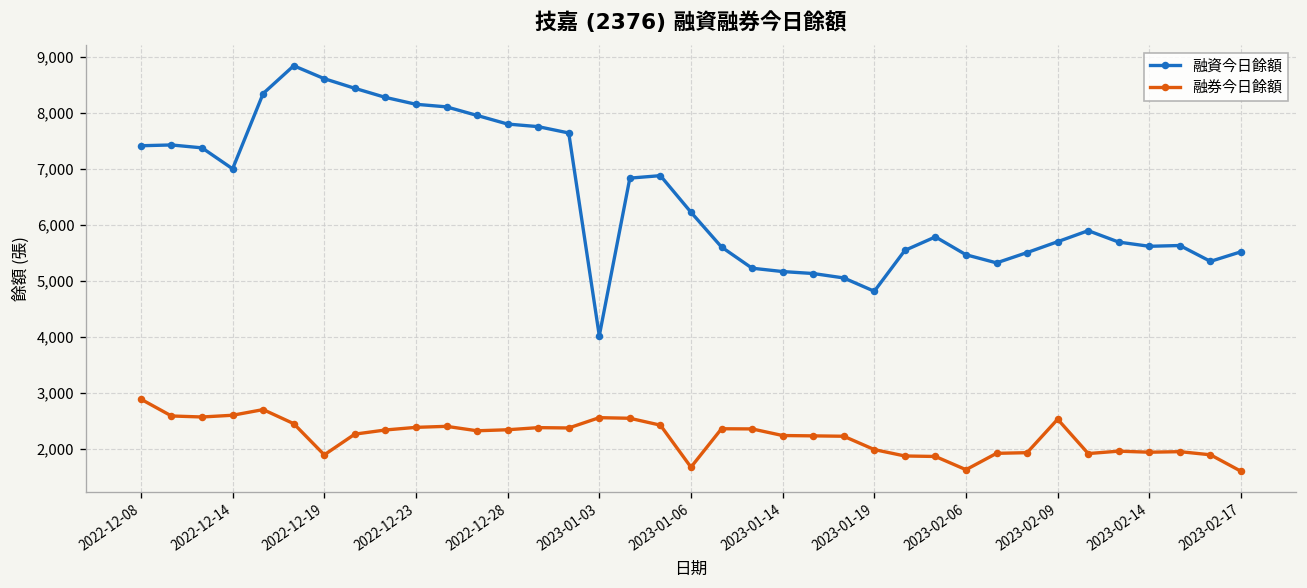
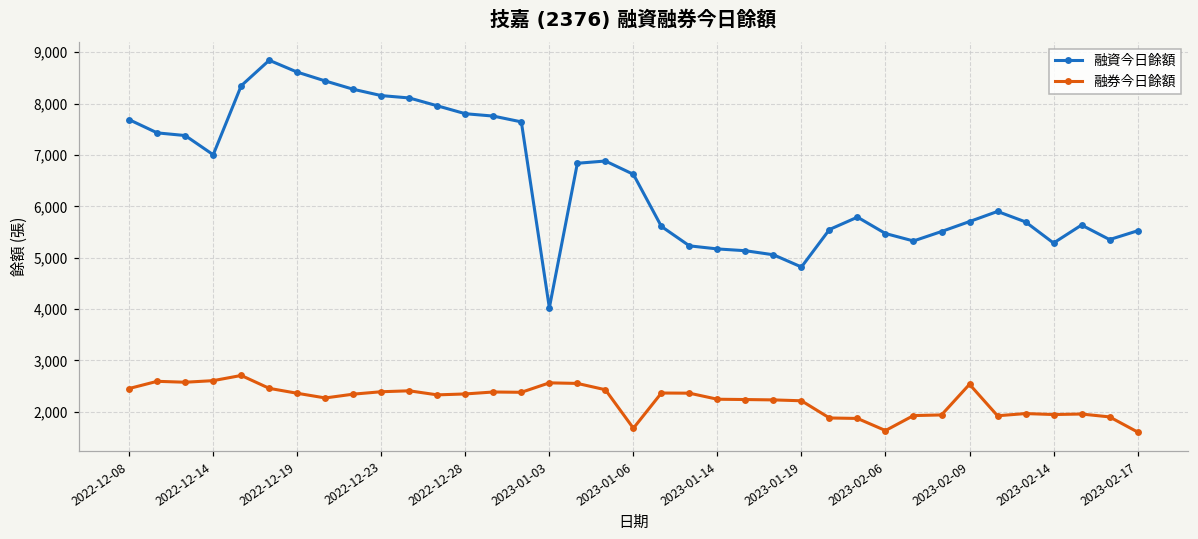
融資今日餘額, 2022-12-08: 7,400 -> 7,700
融券今日餘額, 2022-12-08: 2,900 -> 2,500
融券今日餘額, 2022-12-19: 1,900 -> 2,400
融資今日餘額, 2023-01-06: 6,200 -> 6,600
融券今日餘額, 2023-01-19: 2,000 -> 2,200
融資今日餘額, 2023-02-14: 5,600 -> 5,300
